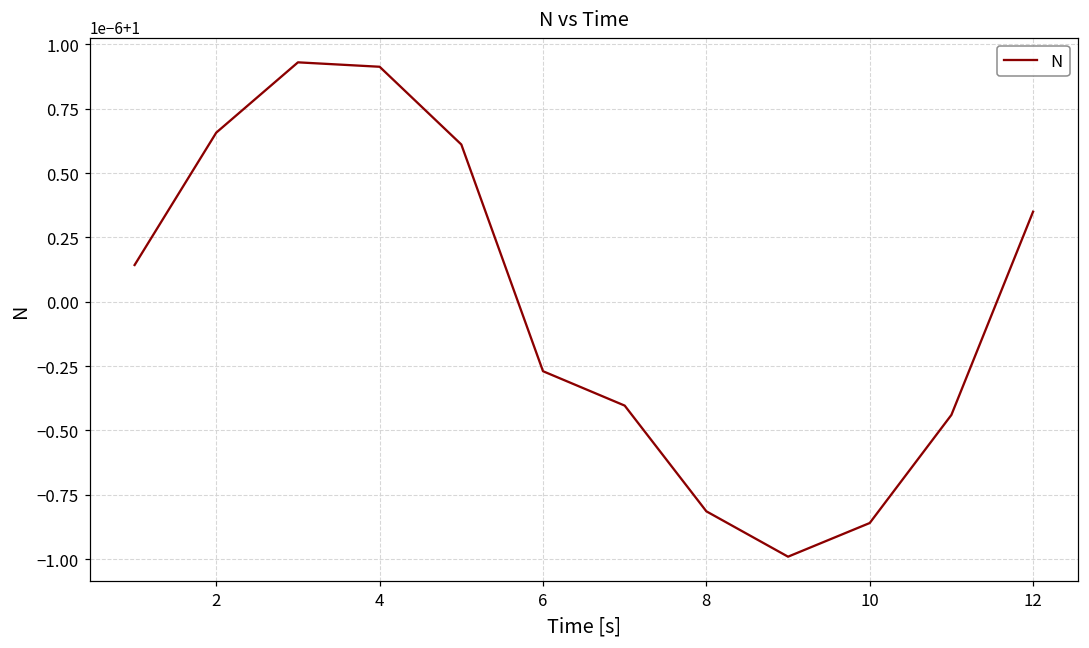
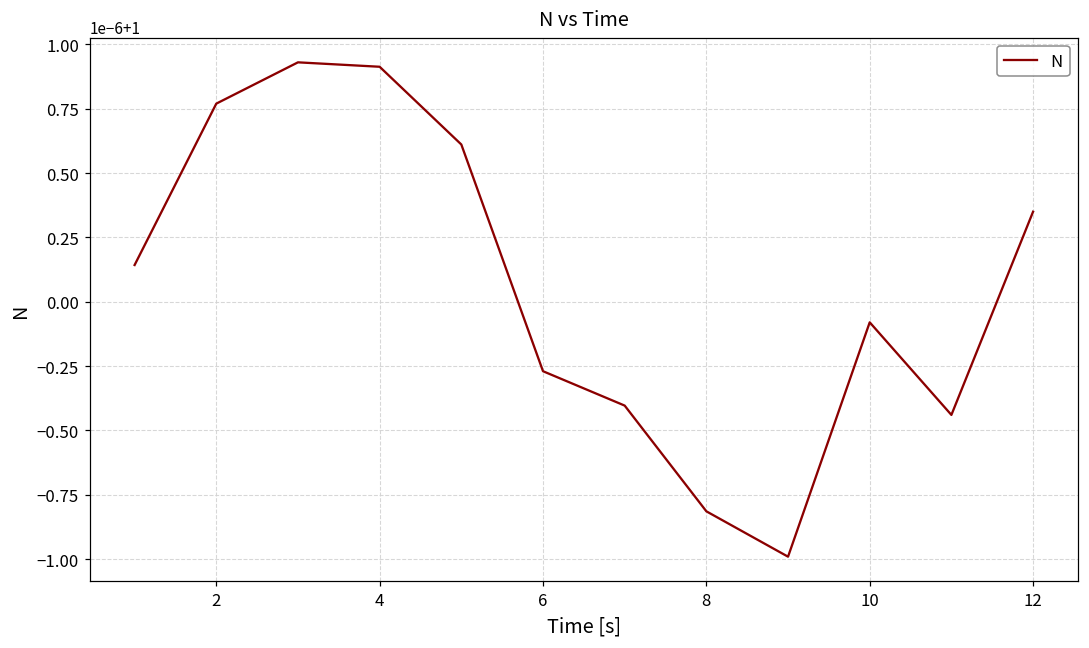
2: 1.00000066 -> 1.00000077
10: 0.99999914 -> 0.99999992
